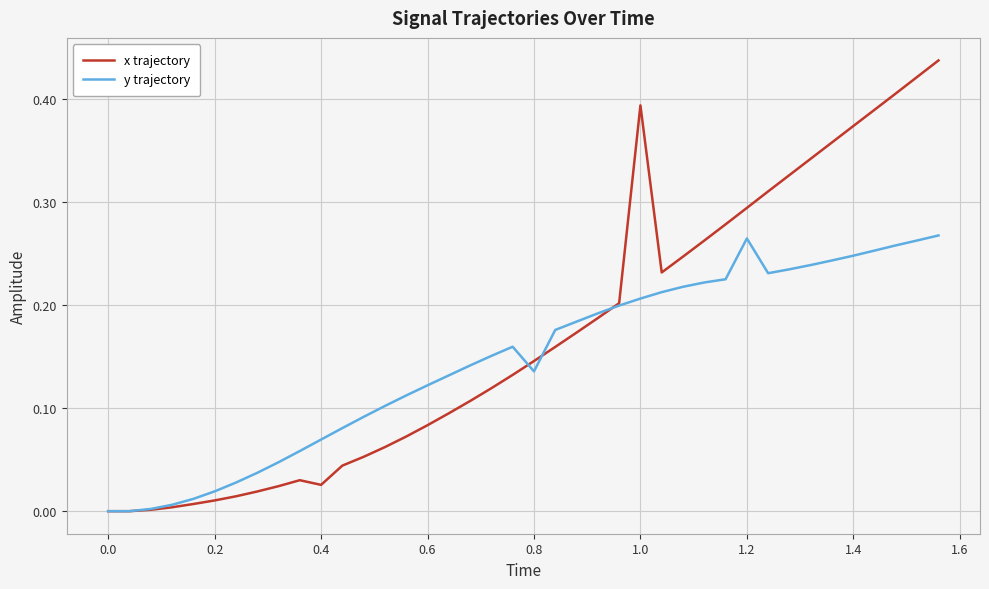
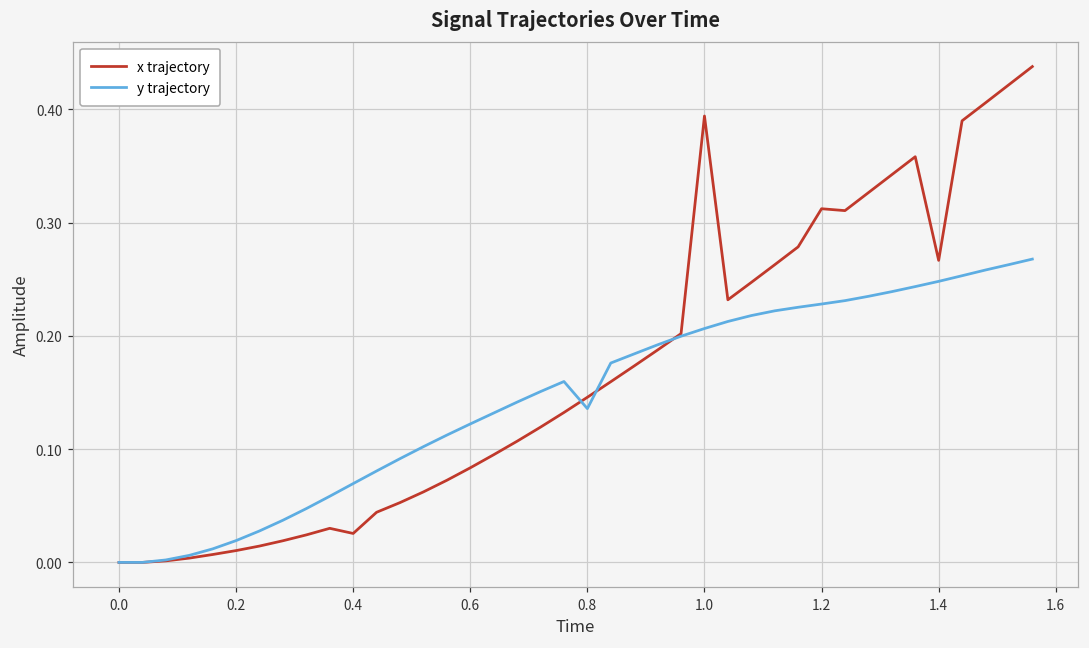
x trajectory, 1.2: 0.294 -> 0.312
y trajectory, 1.2: 0.265 -> 0.228
x trajectory, 1.4: 0.374 -> 0.267
